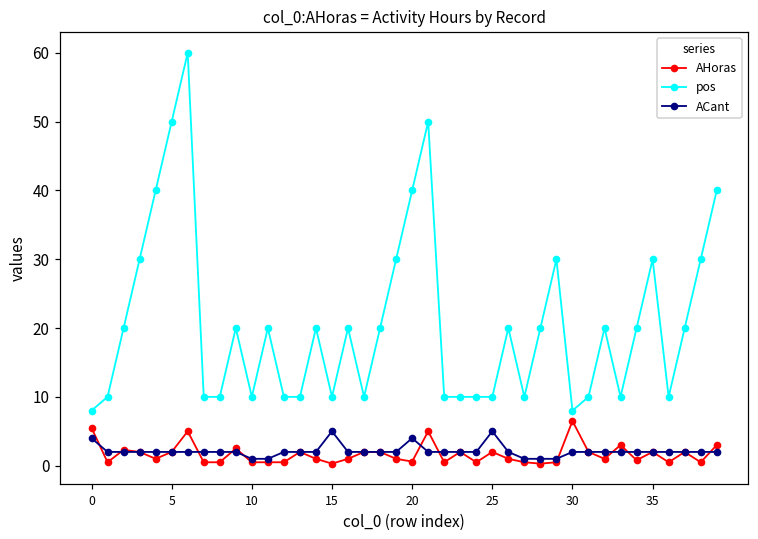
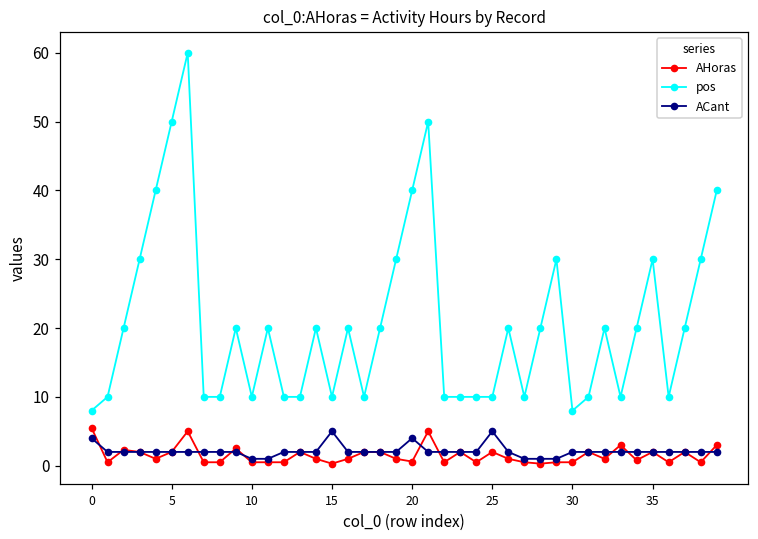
AHoras, 30: 7 -> 1
